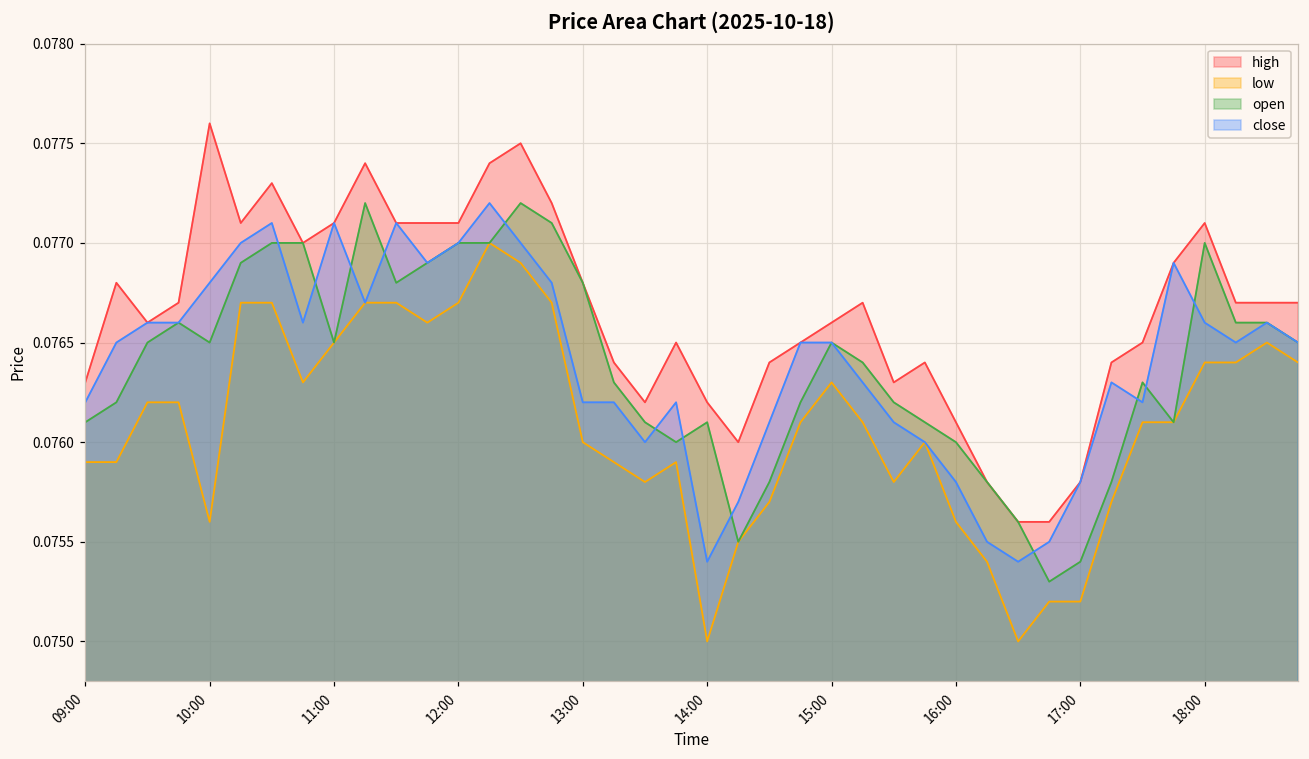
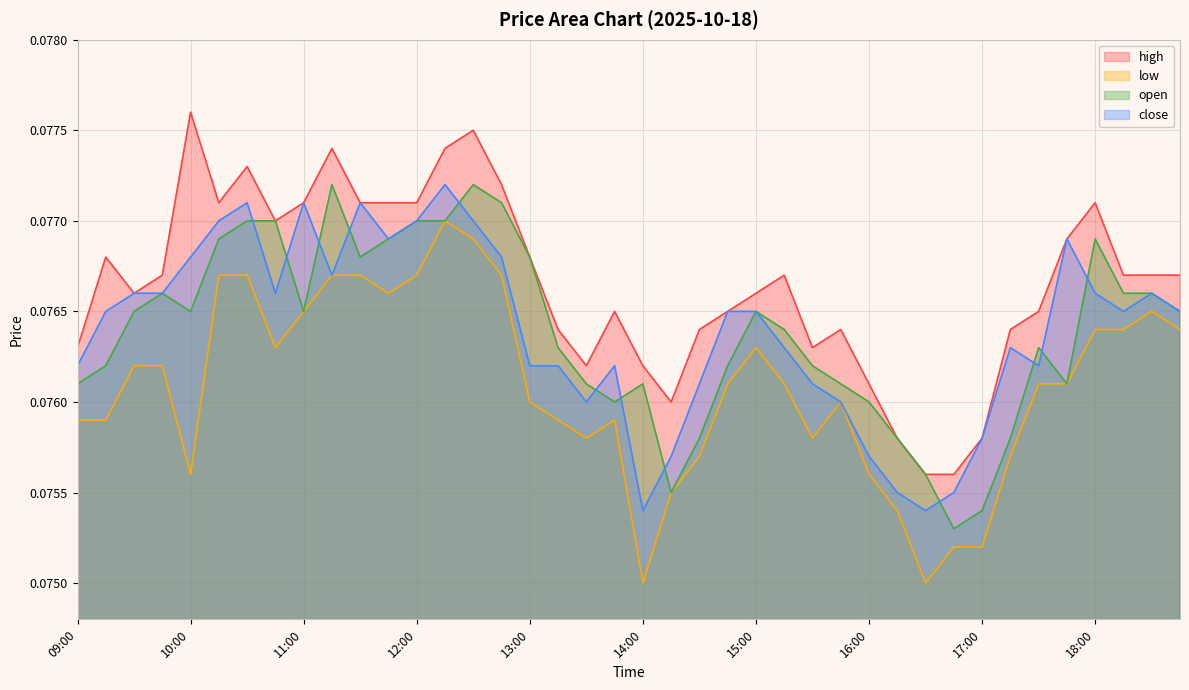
close, 16:00: 0.0758 -> 0.0757
open, 18:00: 0.0770 -> 0.0769
